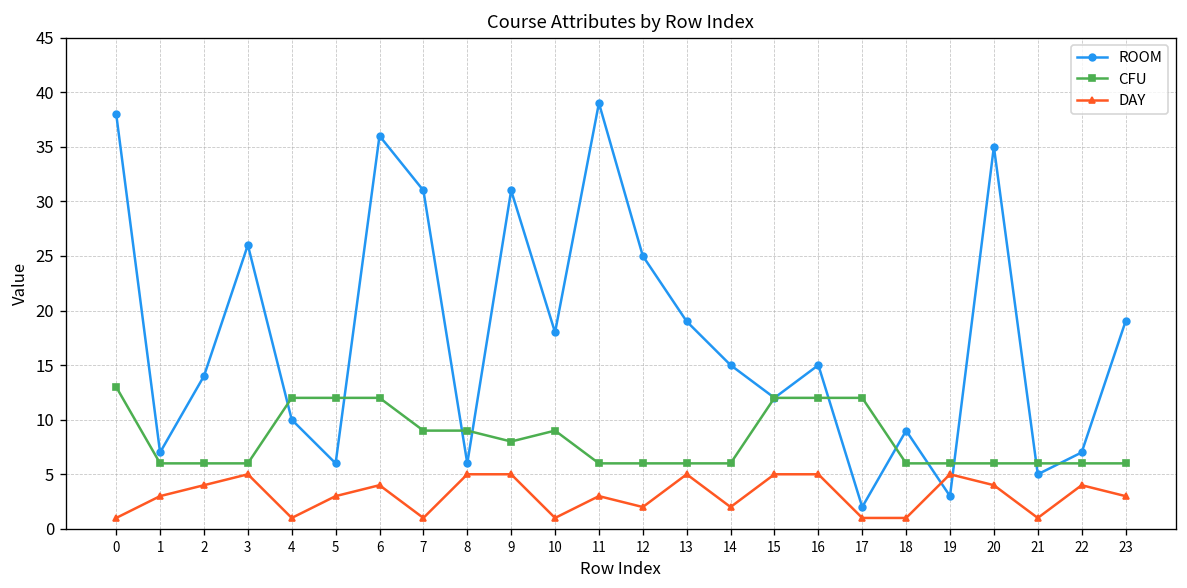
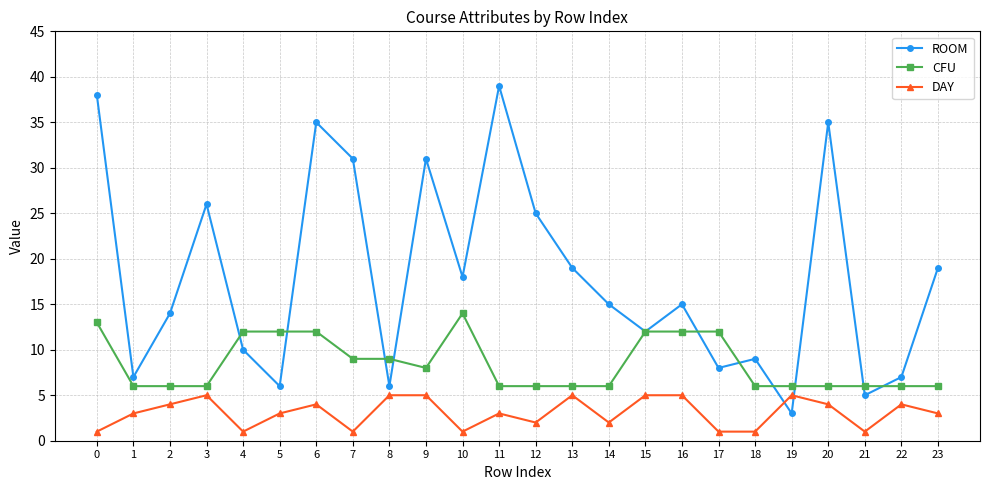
ROOM, 6: 36 -> 35
CFU, 10: 9 -> 14
ROOM, 17: 2 -> 8
